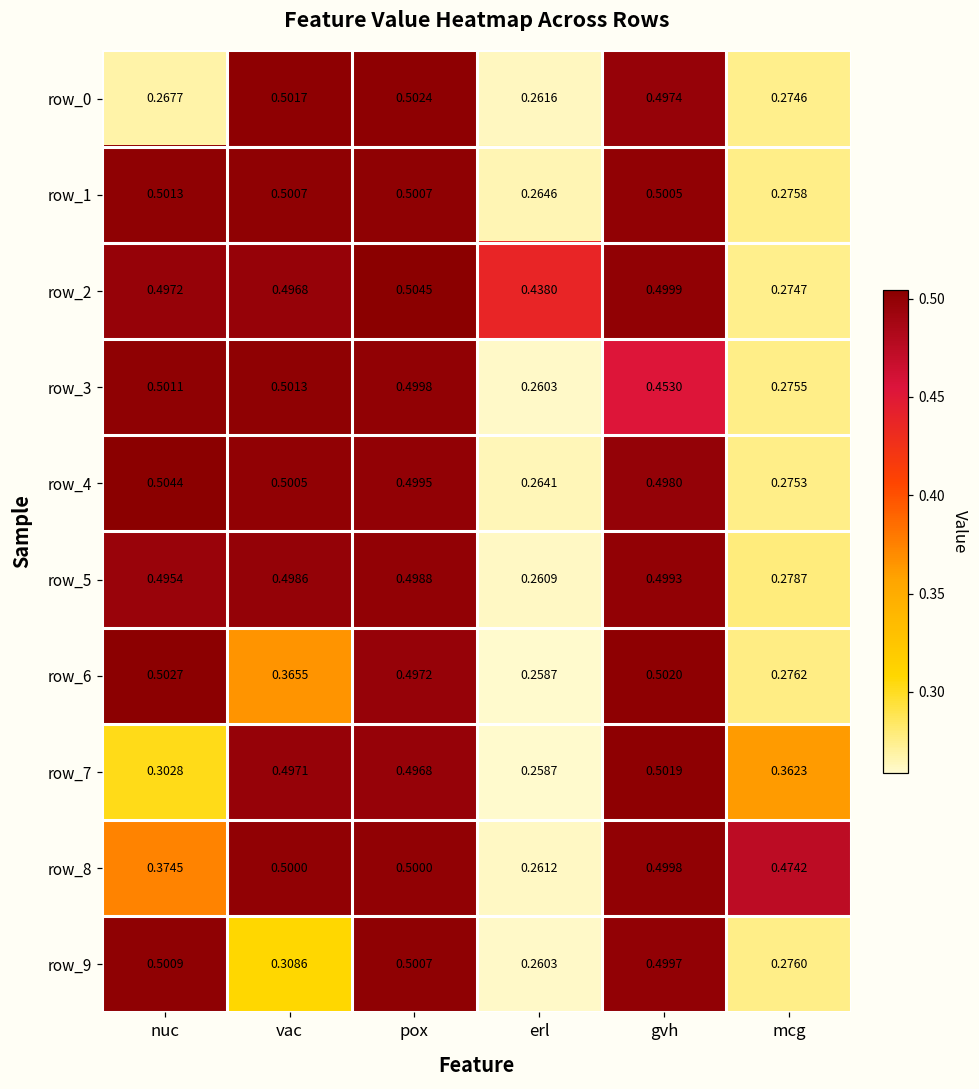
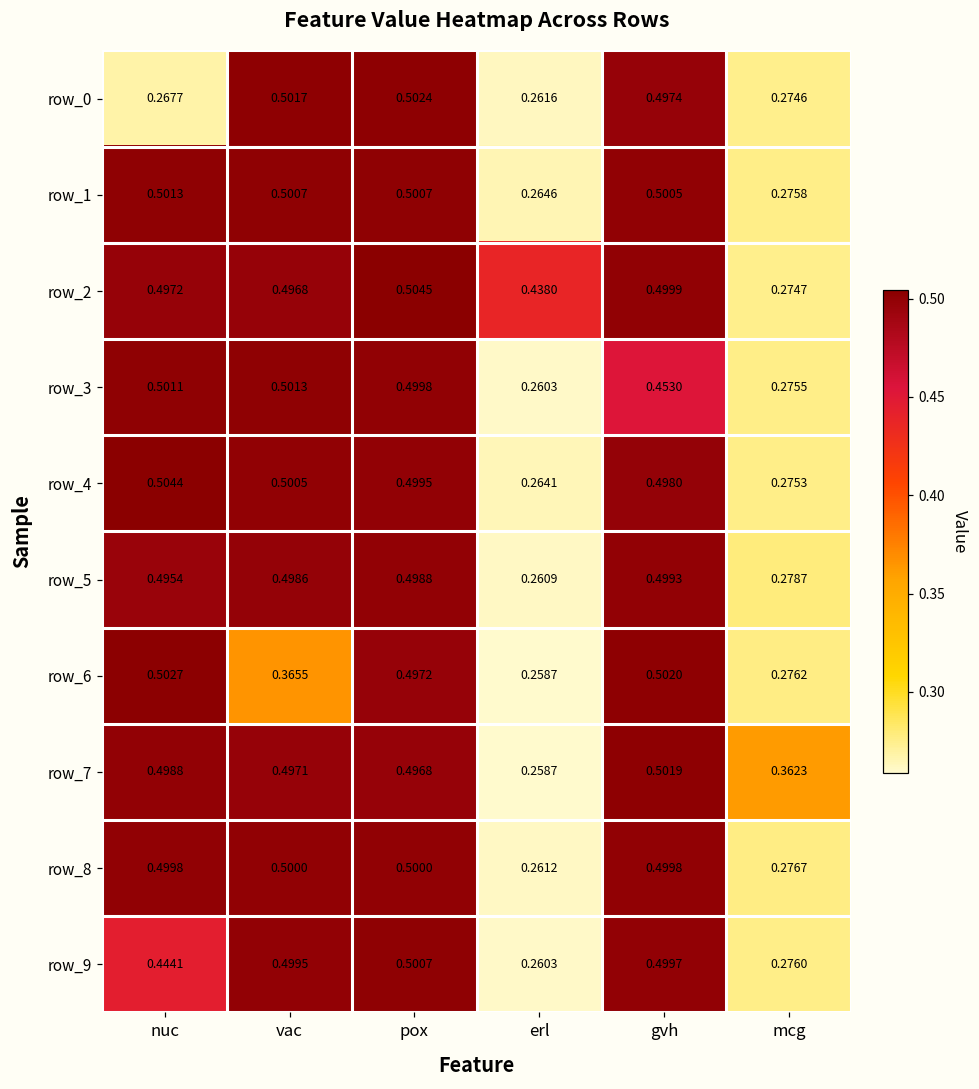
row_7, nuc: 0.3028 -> 0.4988
row_8, nuc: 0.3745 -> 0.4998
row_8, mcg: 0.4742 -> 0.2767
row_9, nuc: 0.5009 -> 0.4441
row_9, vac: 0.3086 -> 0.4995
